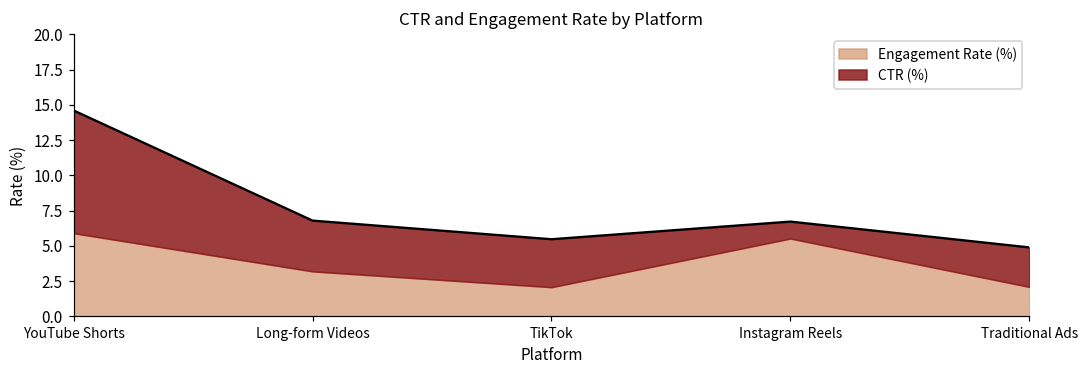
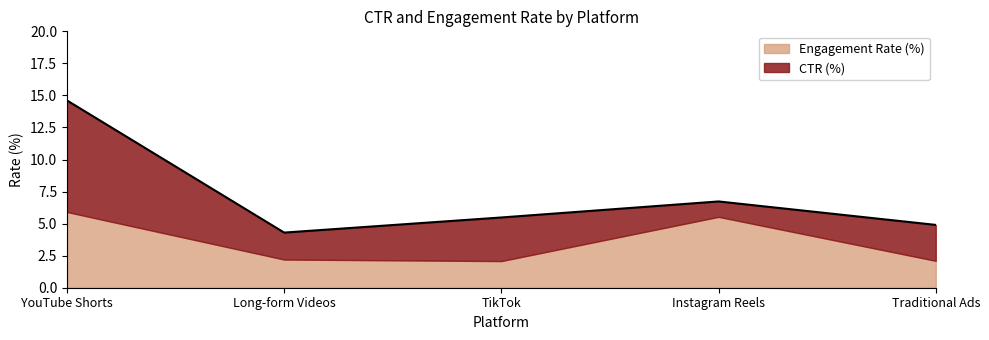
Engagement Rate (%), Long-form Videos: 3.2 -> 2.2
CTR (%), Long-form Videos: 3.6 -> 2.1
